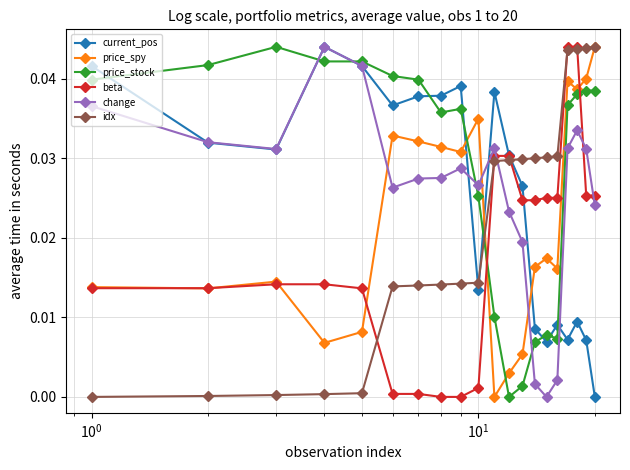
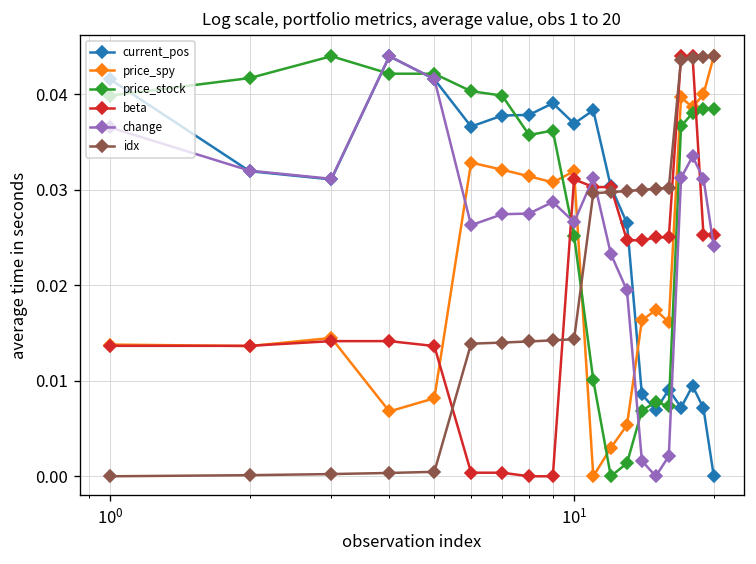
current_pos, 10^1: 0.013 -> 0.037
price_spy, 10^1: 0.035 -> 0.032
beta, 10^1: 0.001 -> 0.031
